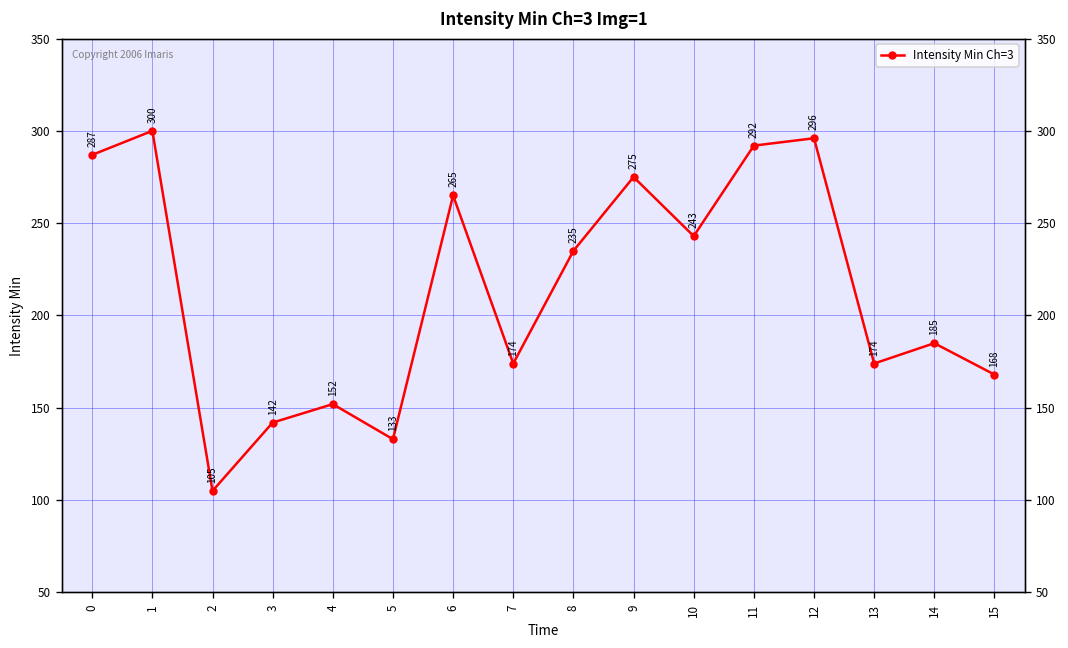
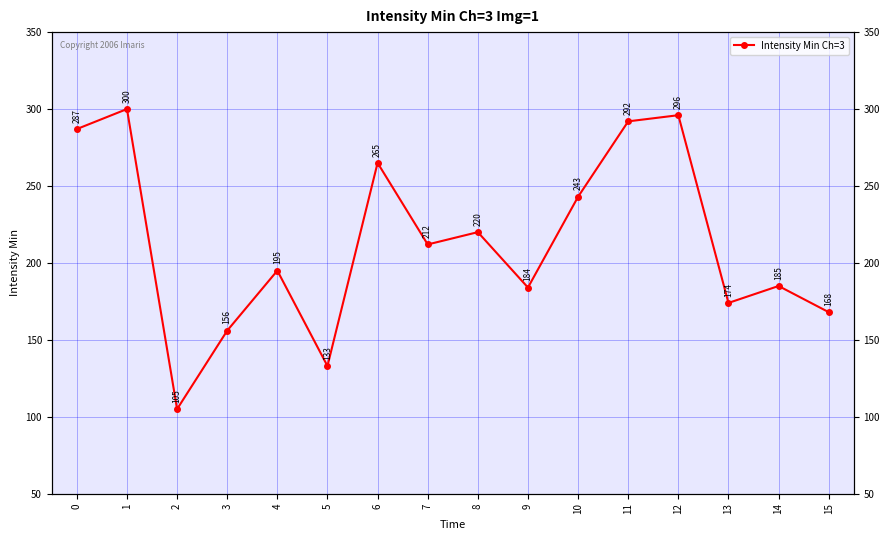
3: 142 -> 156
4: 152 -> 195
7: 174 -> 212
8: 235 -> 220
9: 275 -> 184
